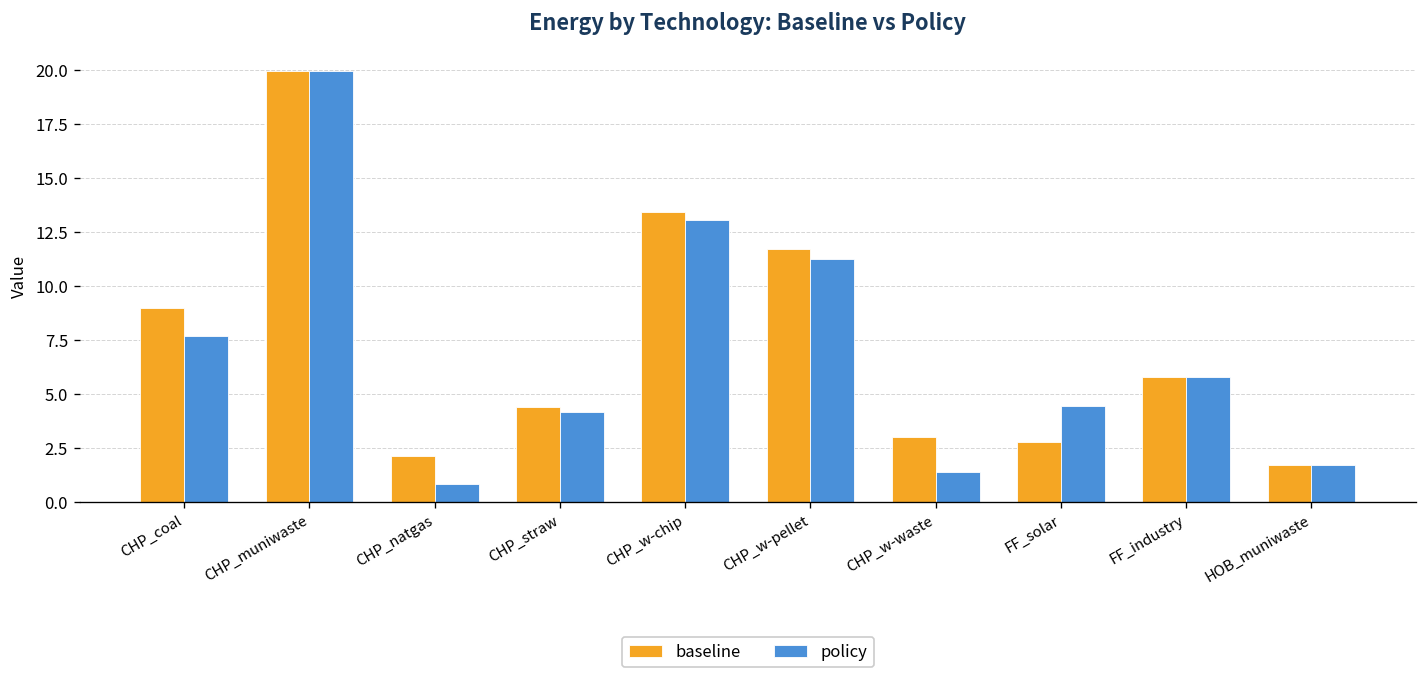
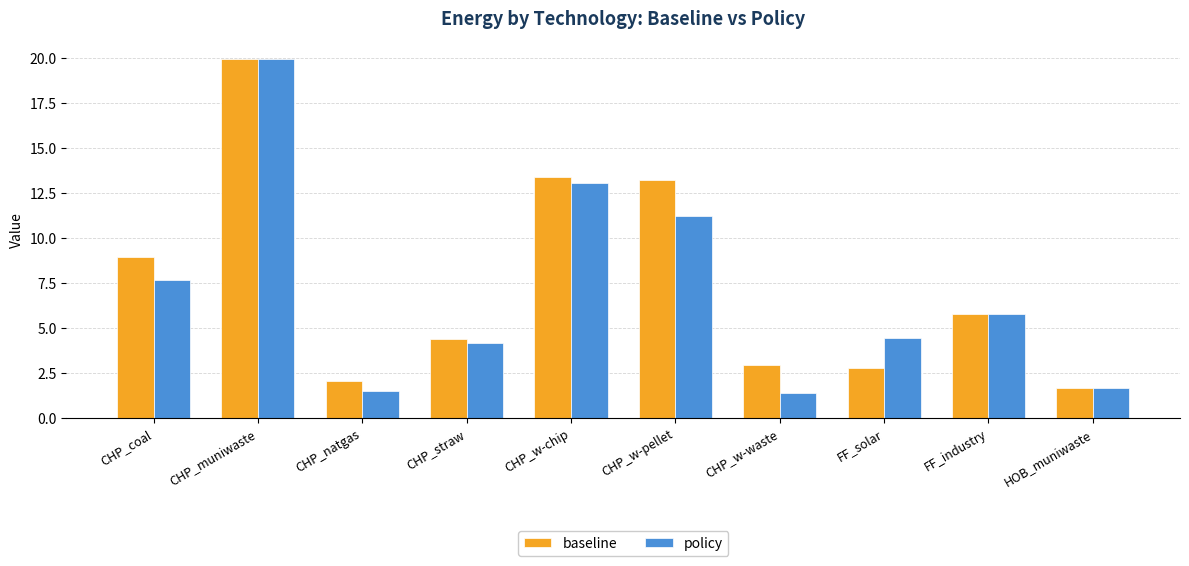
policy, CHP_natgas: 0.8 -> 1.5
baseline, CHP_w-pellet: 11.7 -> 13.2
